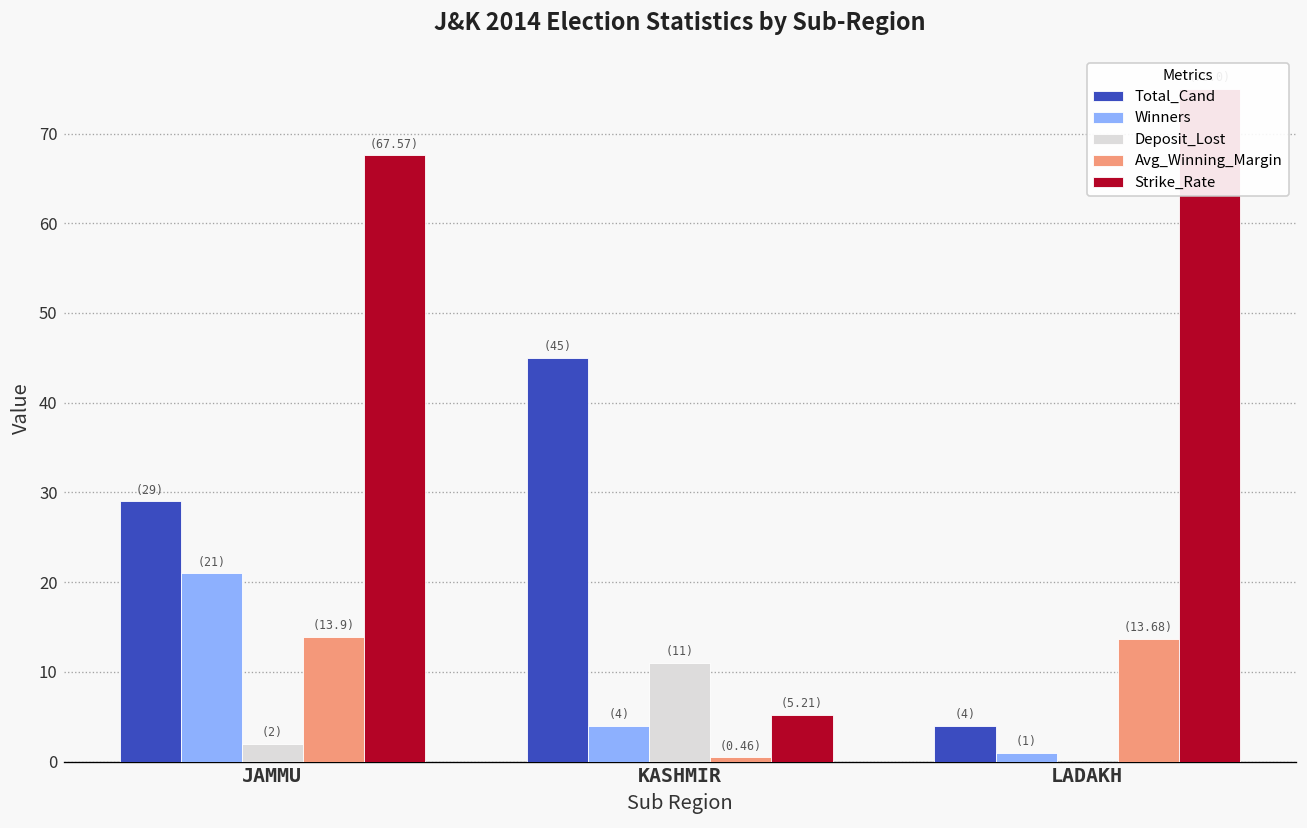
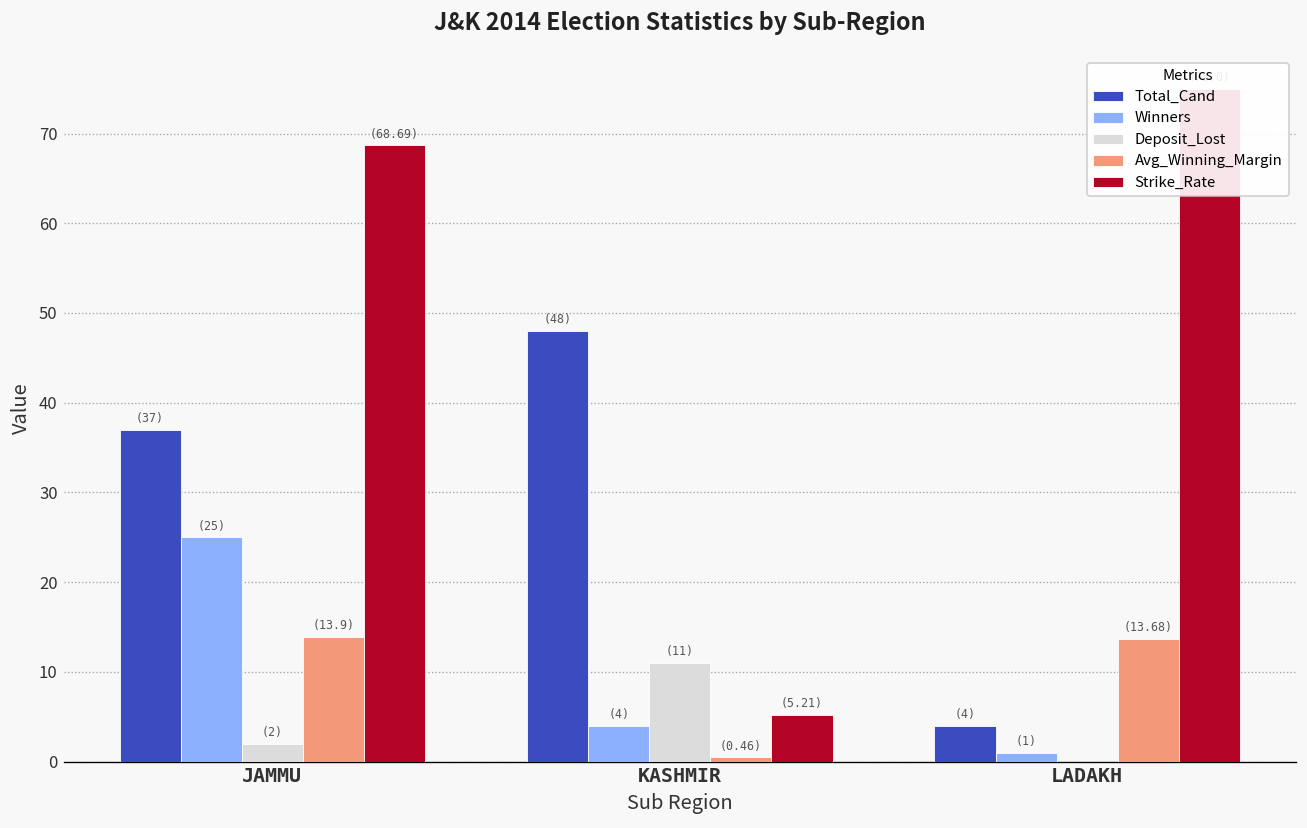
Total_Cand, JAMMU: (29) -> (37)
Winners, JAMMU: (21) -> (25)
Strike_Rate, JAMMU: (67.57) -> (68.69)
Total_Cand, KASHMIR: (45) -> (48)
